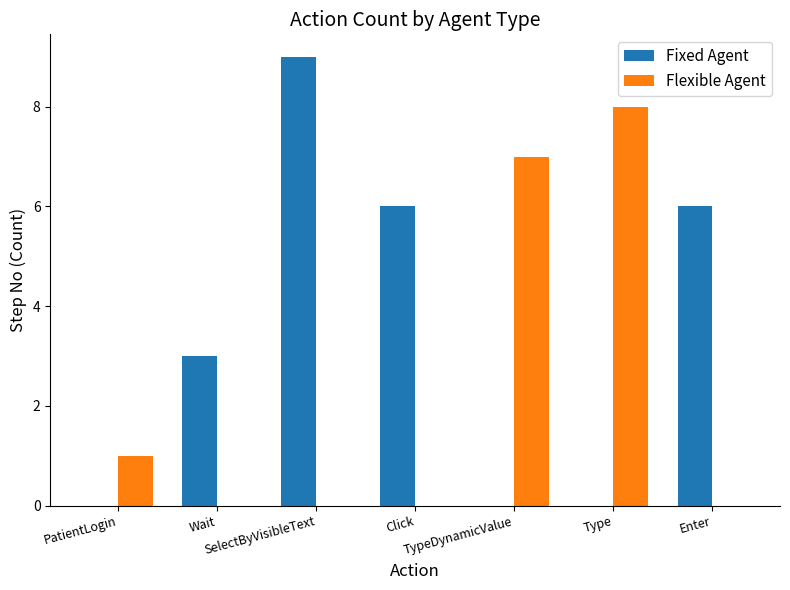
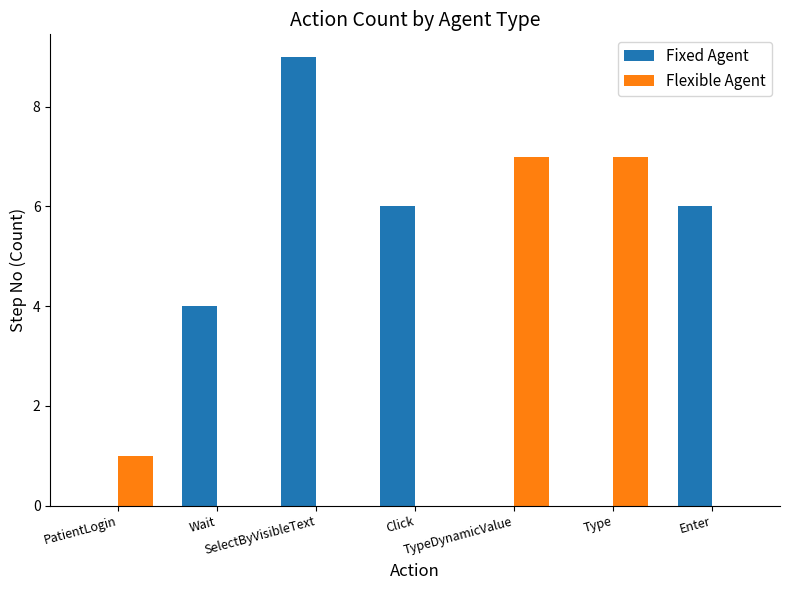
Fixed Agent, Wait: 3 -> 4
Flexible Agent, Type: 8 -> 7
